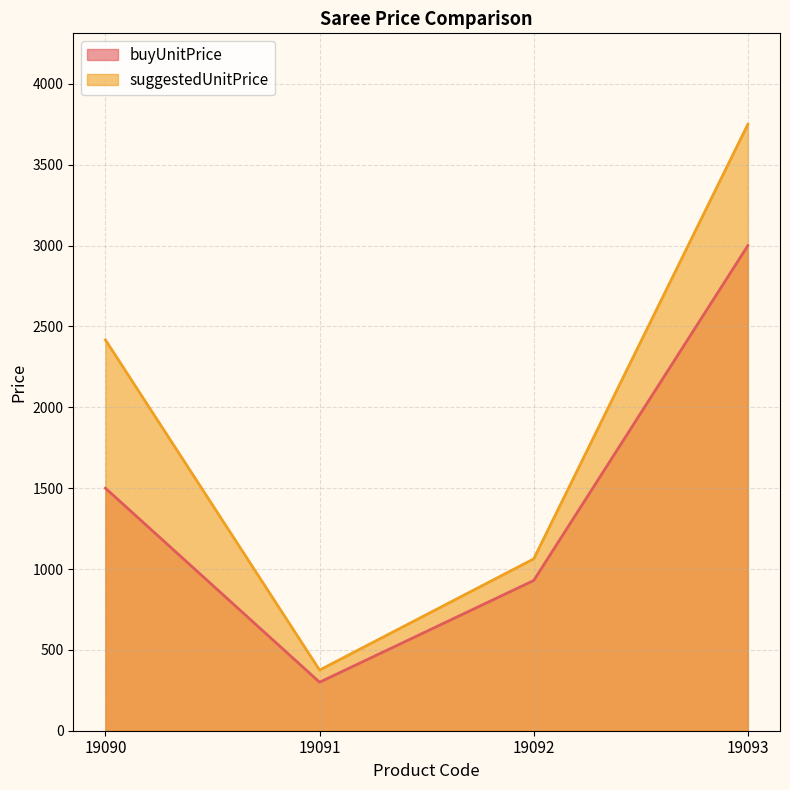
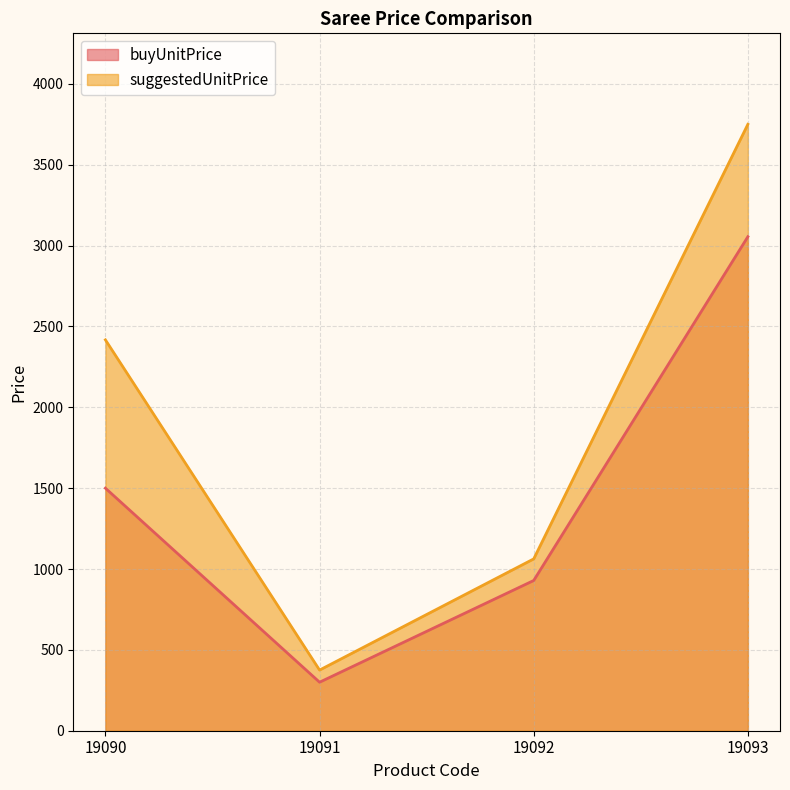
buyUnitPrice, 19093: 3000 -> 3060
